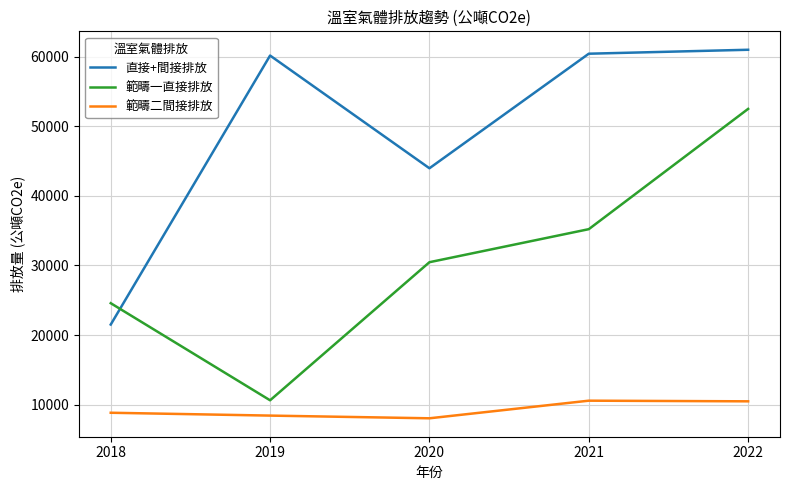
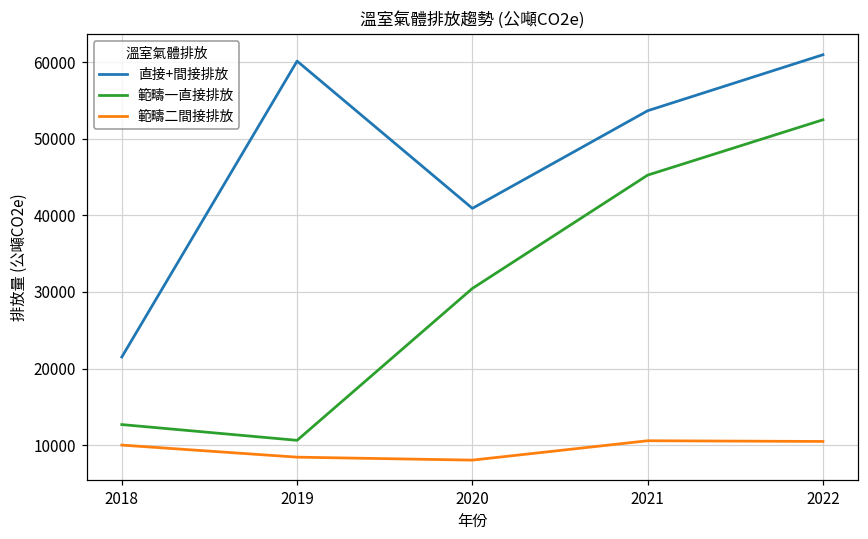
範疇一直接排放, 2018: 25000 -> 13000
範疇二間接排放, 2018: 9000 -> 10000
直接+間接排放, 2020: 44000 -> 41000
直接+間接排放, 2021: 60000 -> 54000
範疇一直接排放, 2021: 35000 -> 45000
